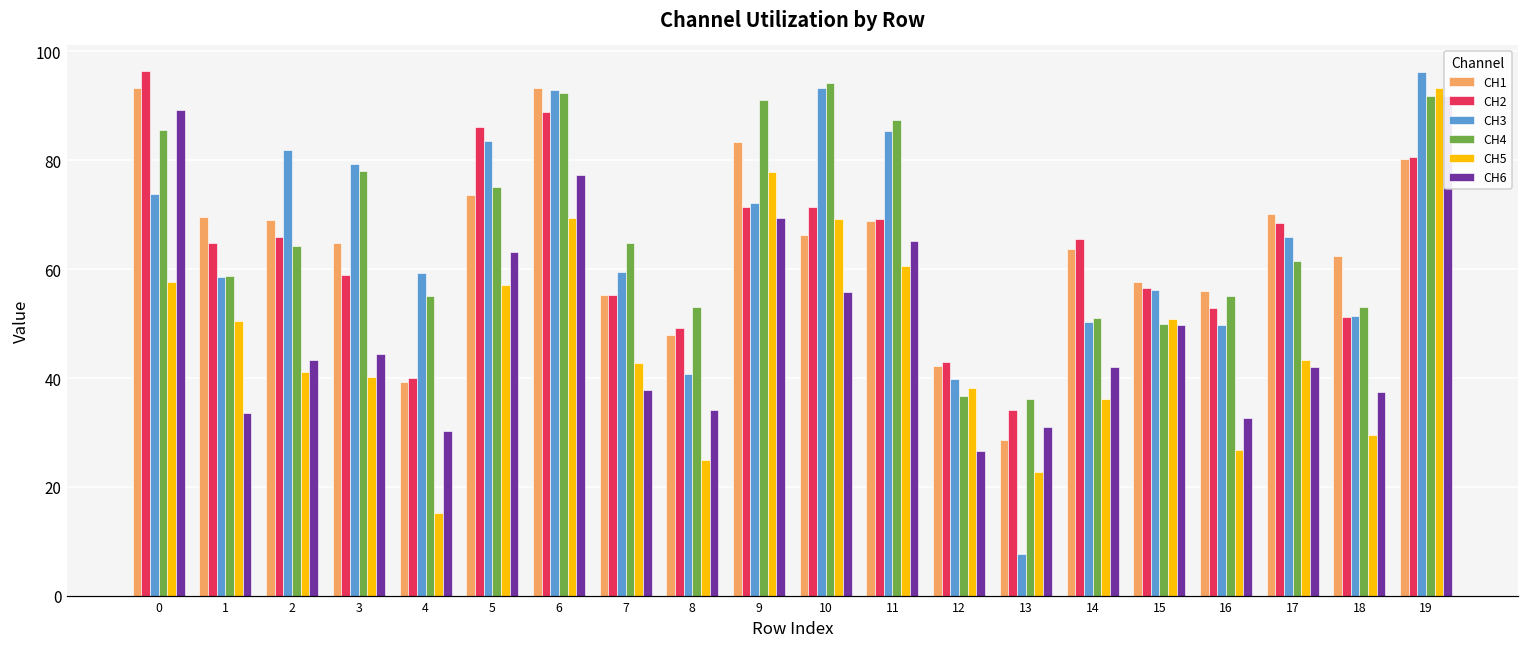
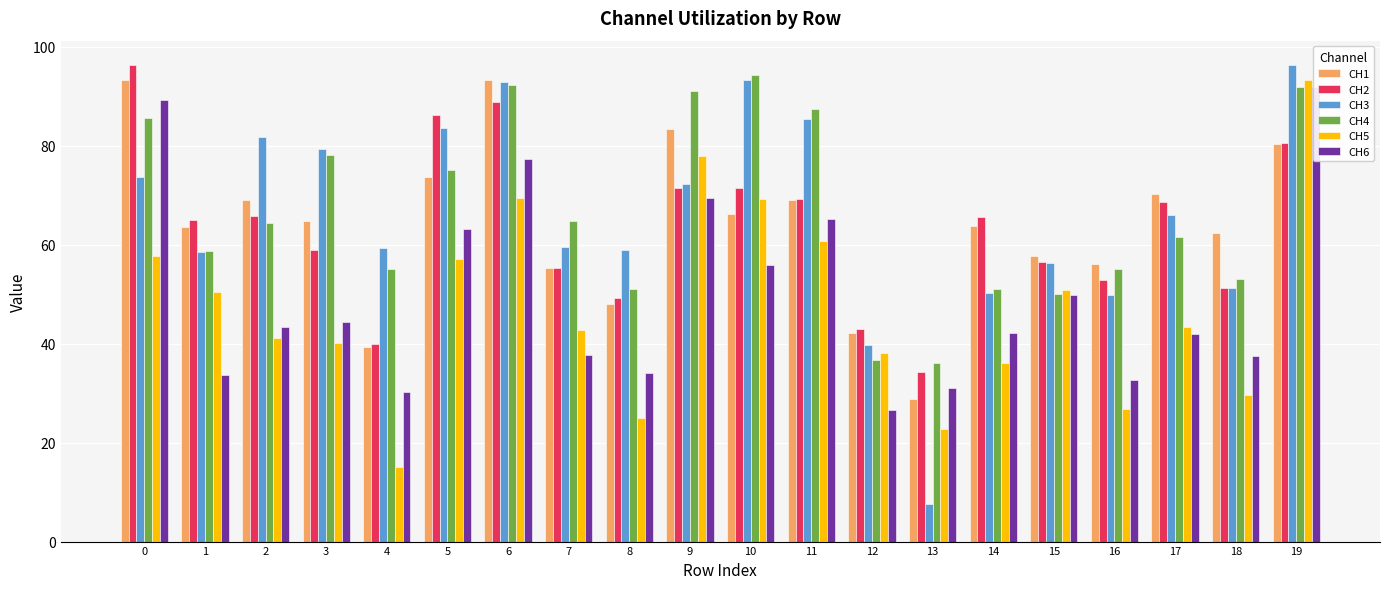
CH1, 1: 70 -> 64
CH3, 8: 41 -> 59
CH4, 8: 53 -> 51
